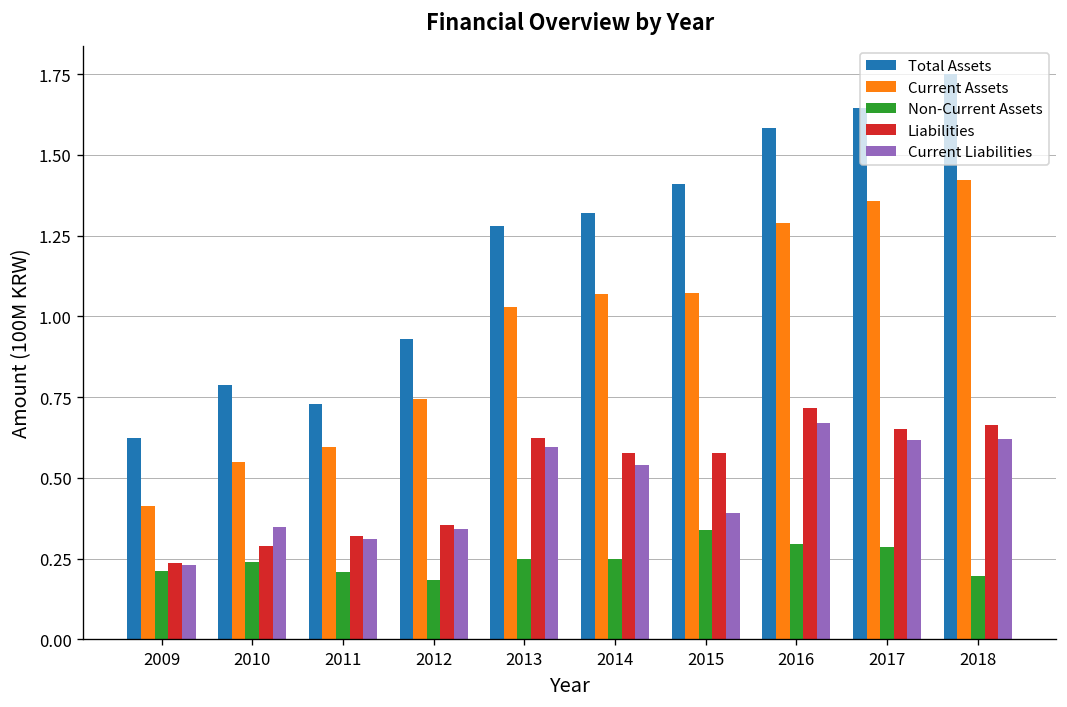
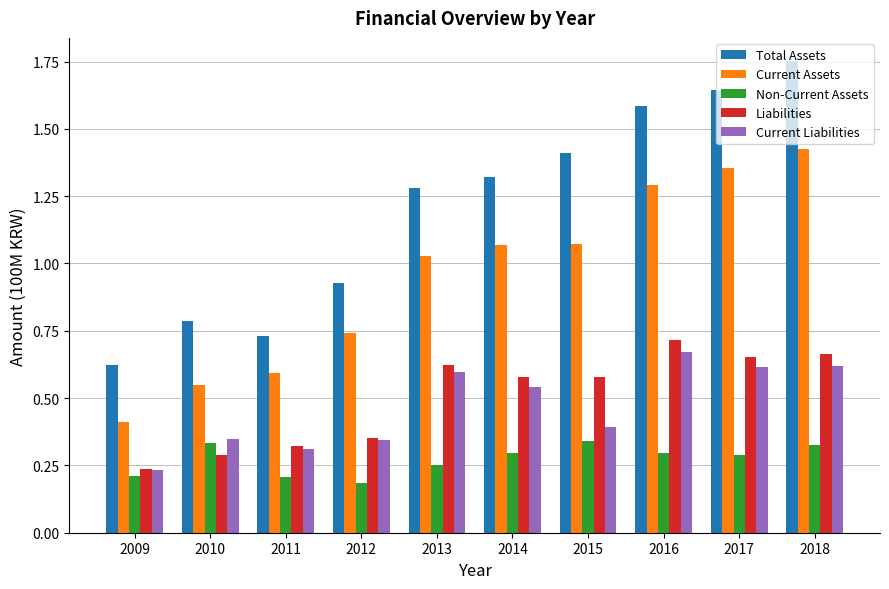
Non-Current Assets, 2010: 0.24 -> 0.33
Non-Current Assets, 2014: 0.25 -> 0.30
Non-Current Assets, 2018: 0.20 -> 0.33
